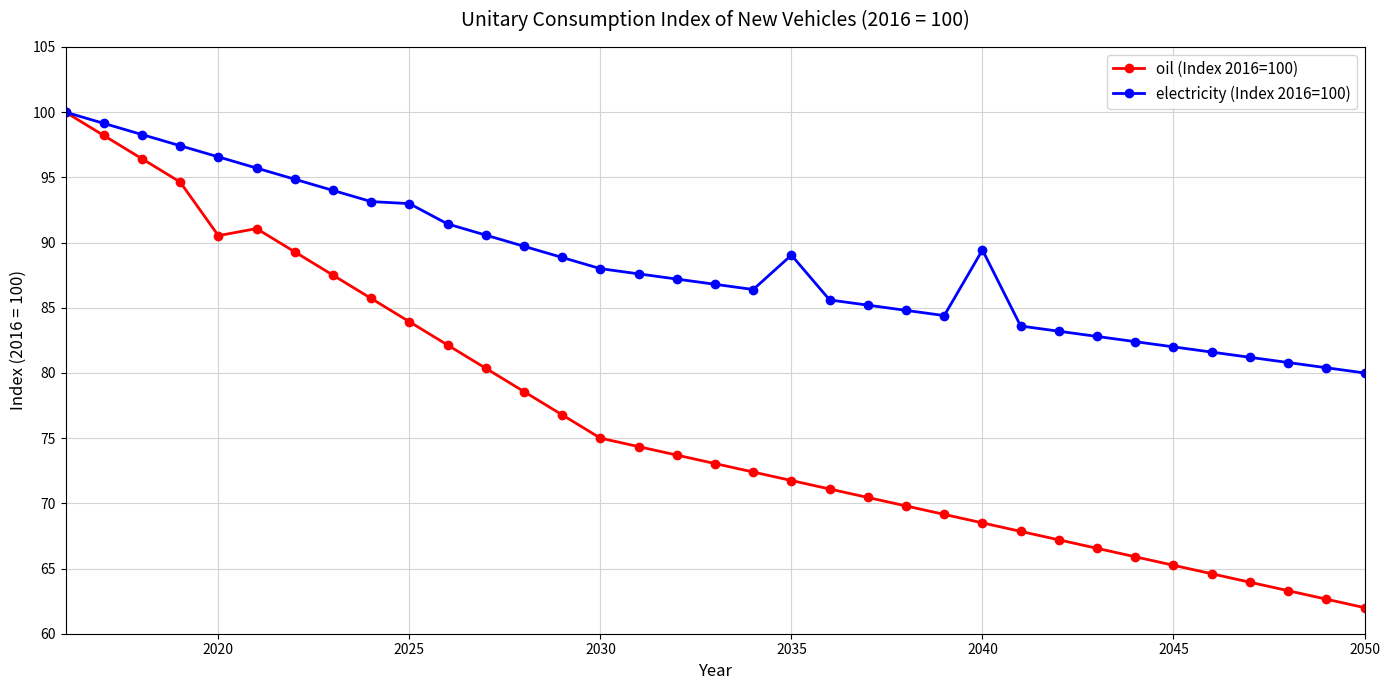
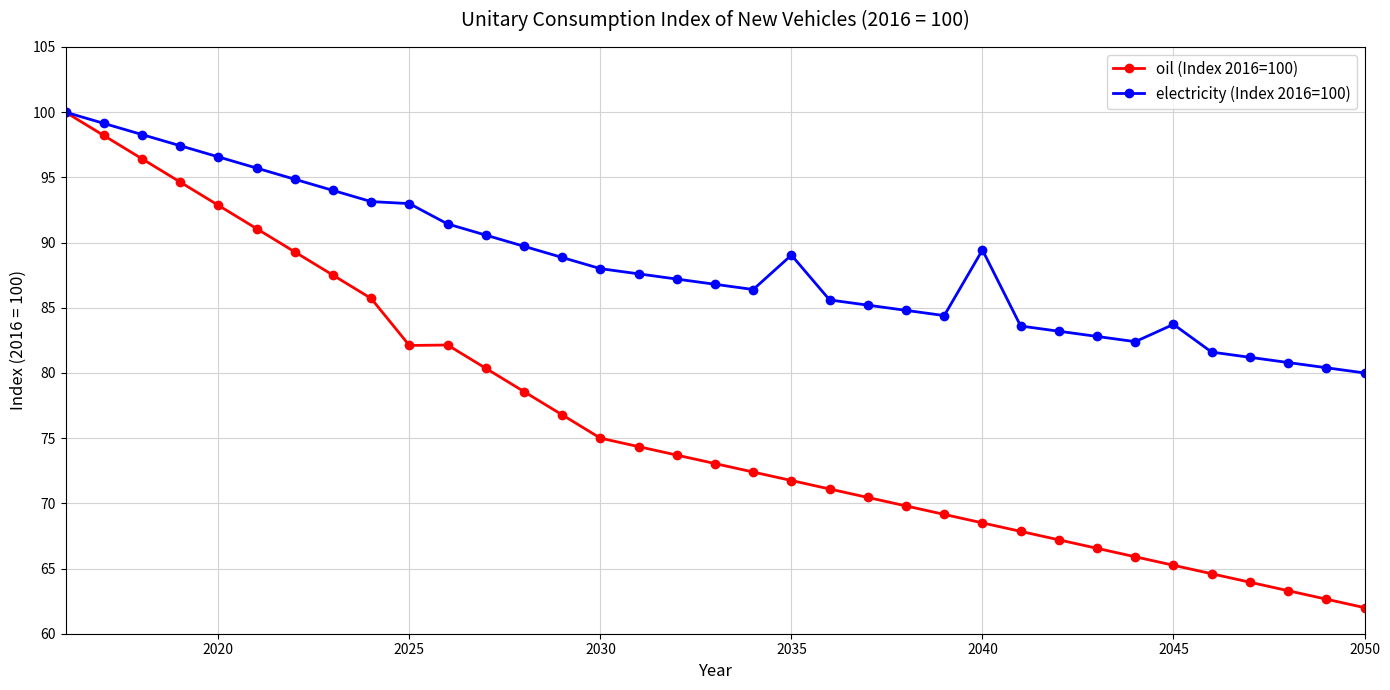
oil (Index 2016=100), 2020: 90.5 -> 92.9
oil (Index 2016=100), 2025: 83.9 -> 82.1
electricity (Index 2016=100), 2045: 82.0 -> 83.7
